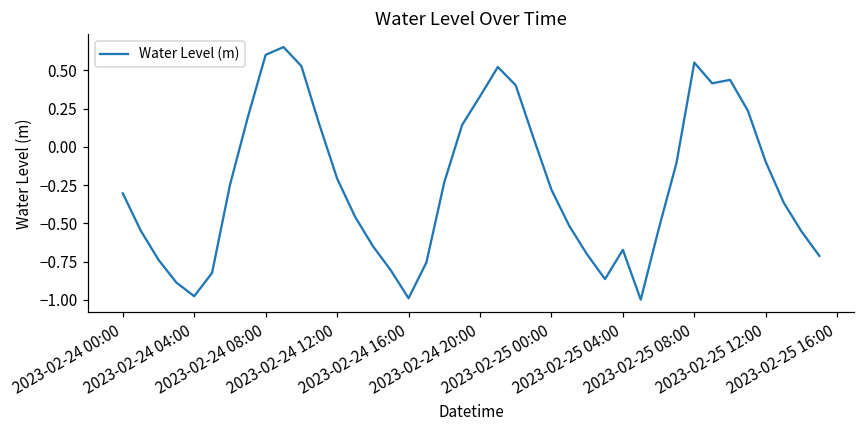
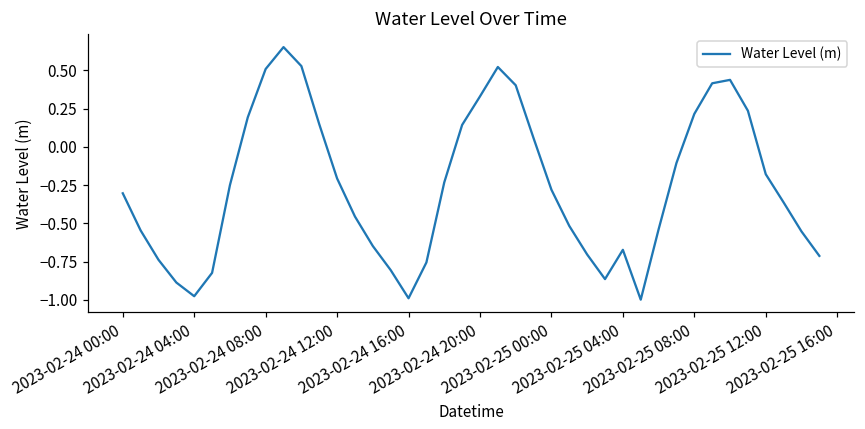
2023-02-24 08:00: 0.60 -> 0.51
2023-02-25 08:00: 0.55 -> 0.21
2023-02-25 12:00: -0.10 -> -0.18
